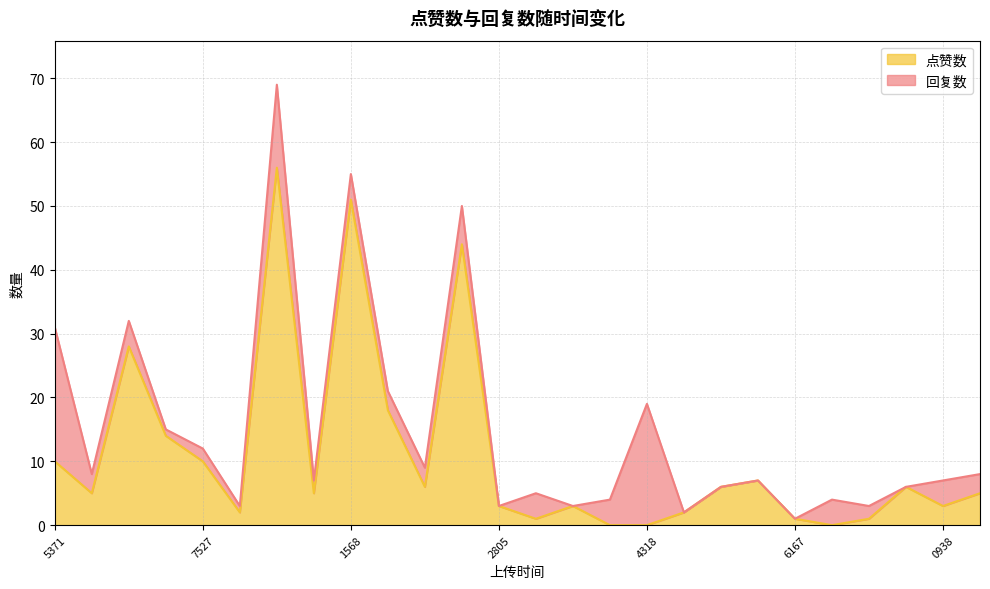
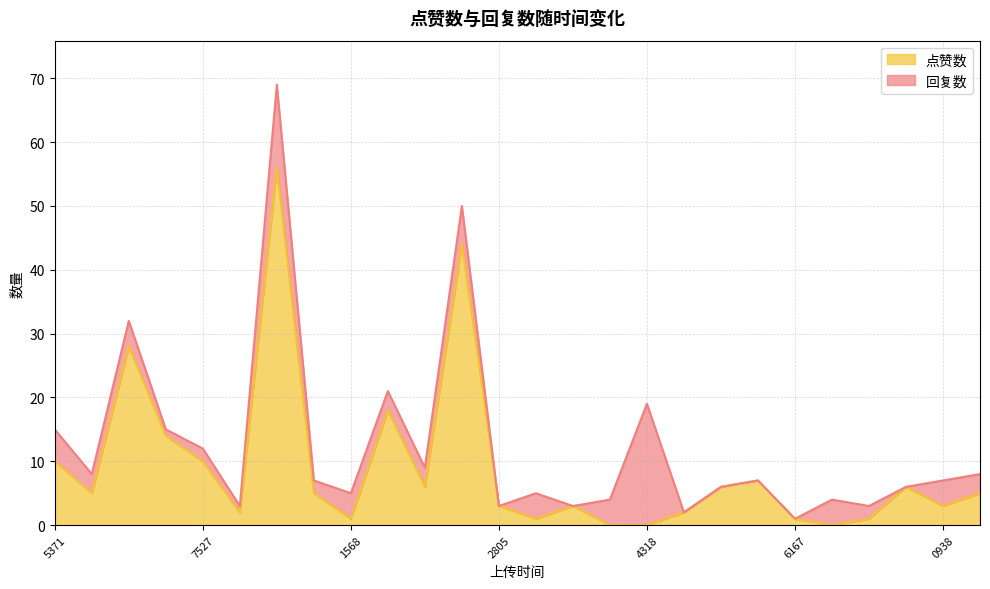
回复数, 5371: 21 -> 5
点赞数, 1568: 51 -> 1
